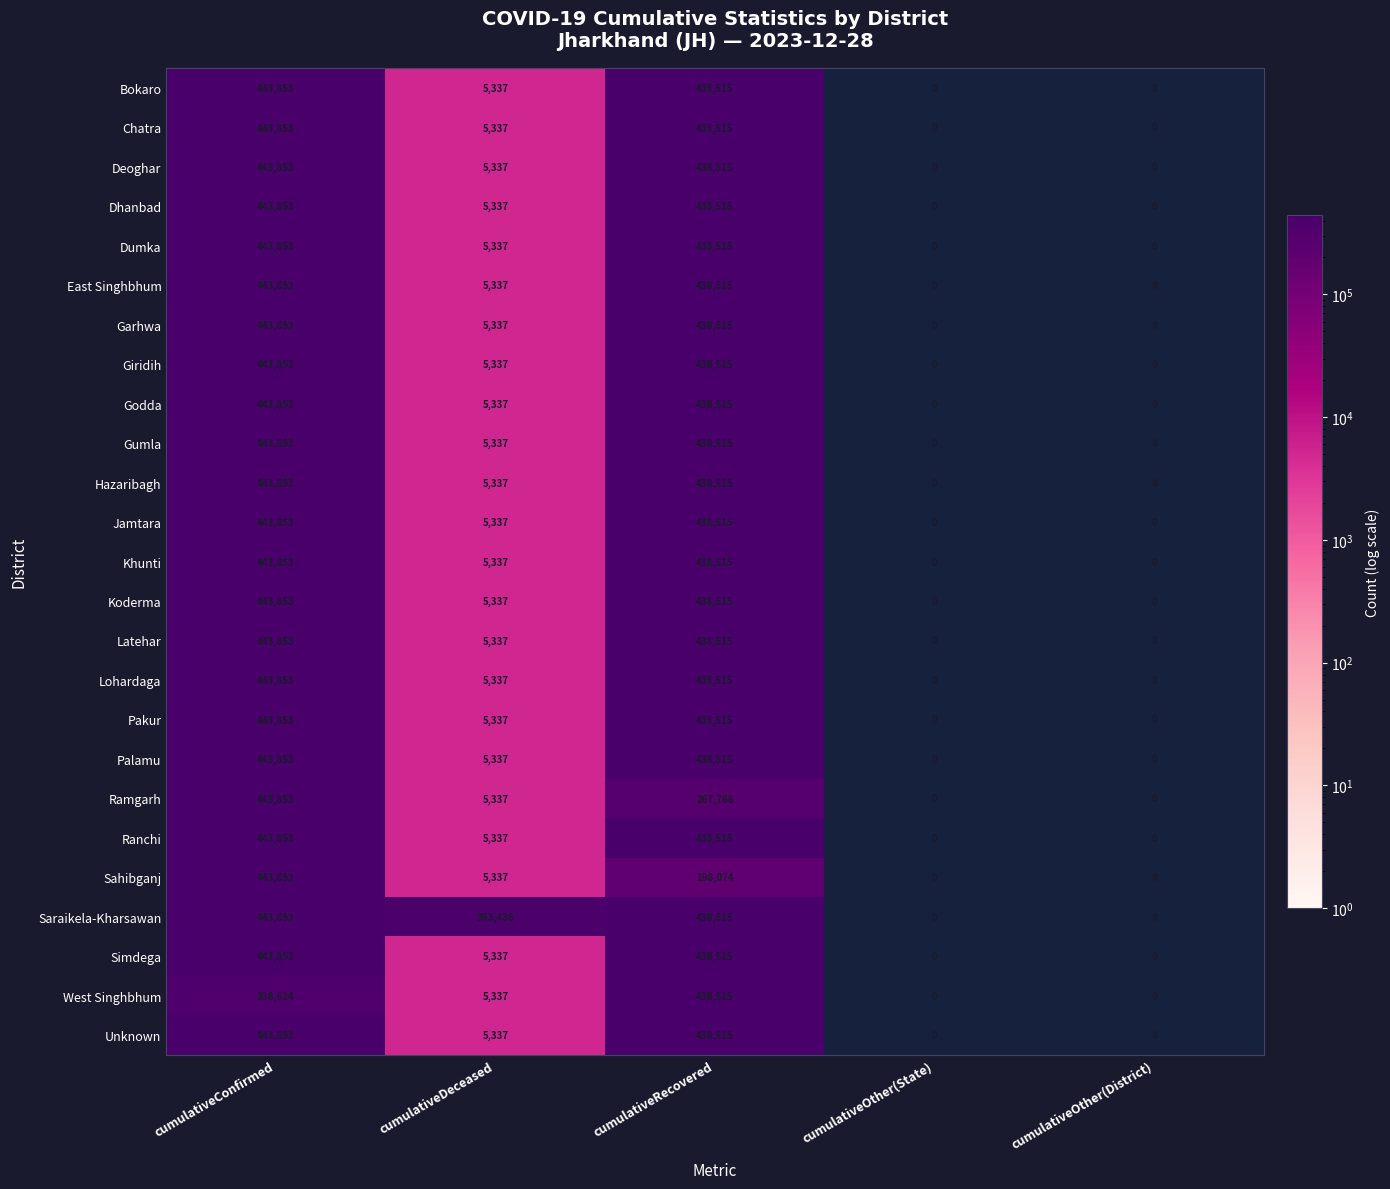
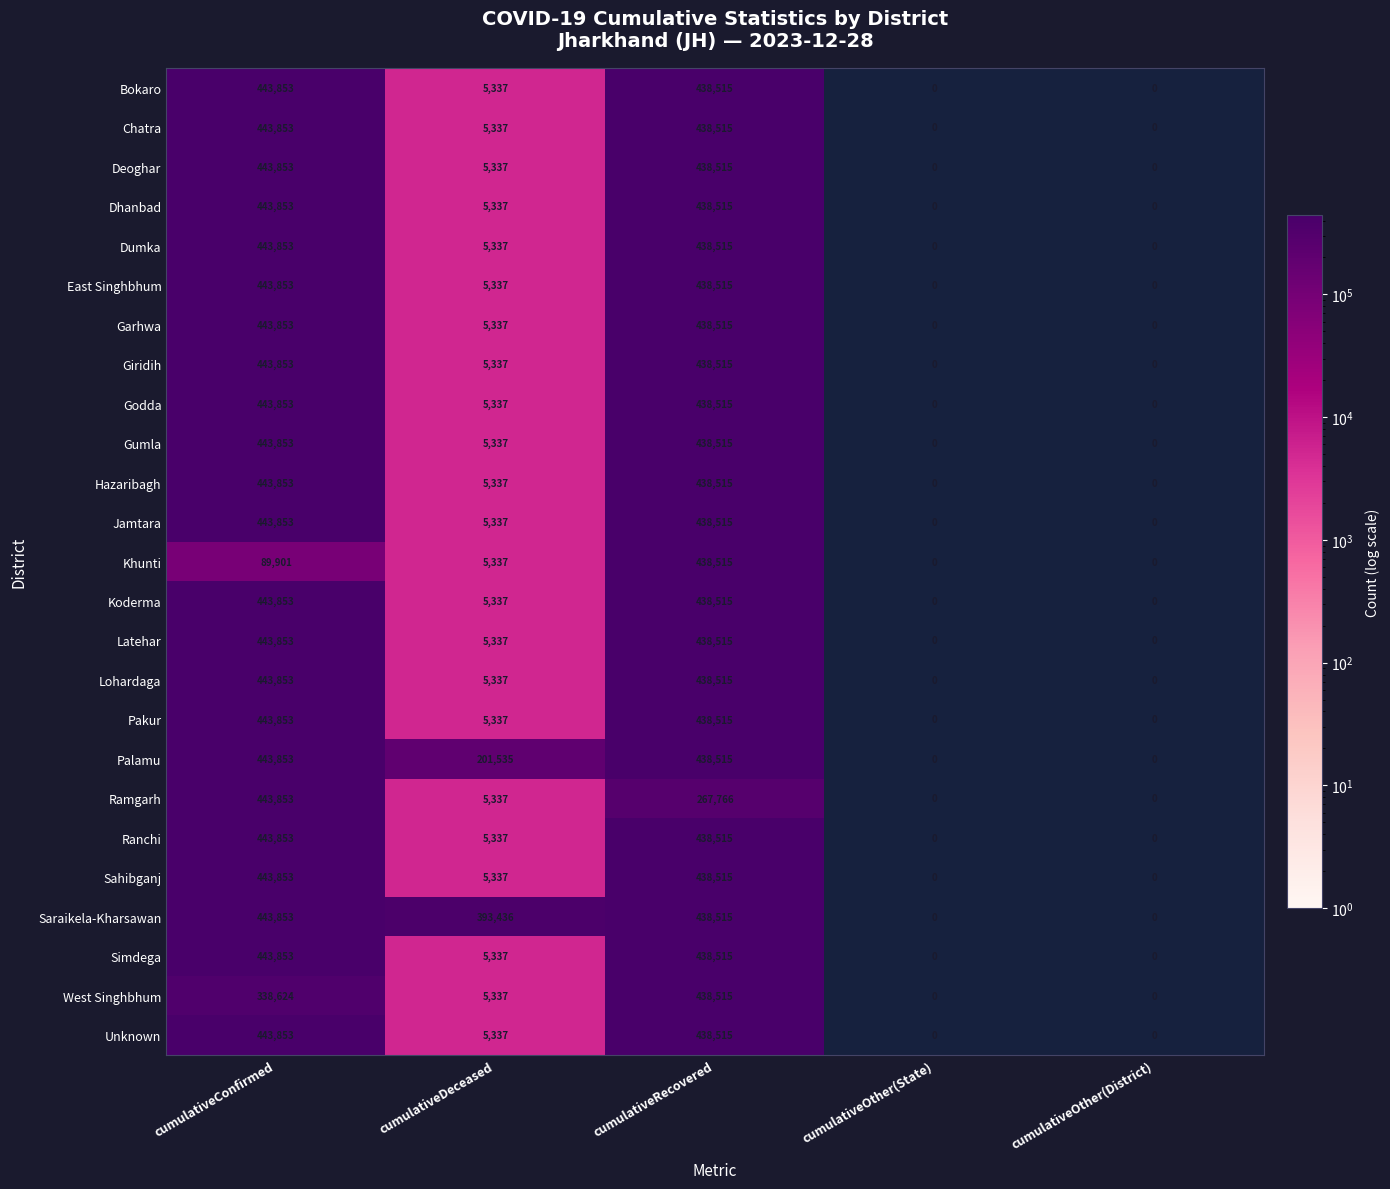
Khunti, cumulativeConfirmed: 443,853 -> 89,901
Palamu, cumulativeDeceased: 5,337 -> 201,535
Sahibganj, cumulativeRecovered: 198,074 -> 438,515
